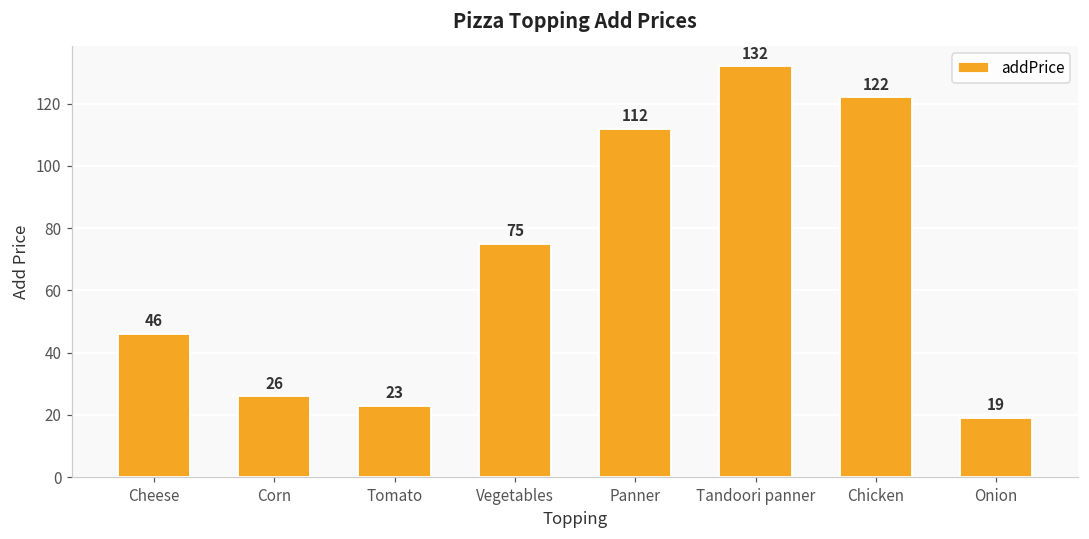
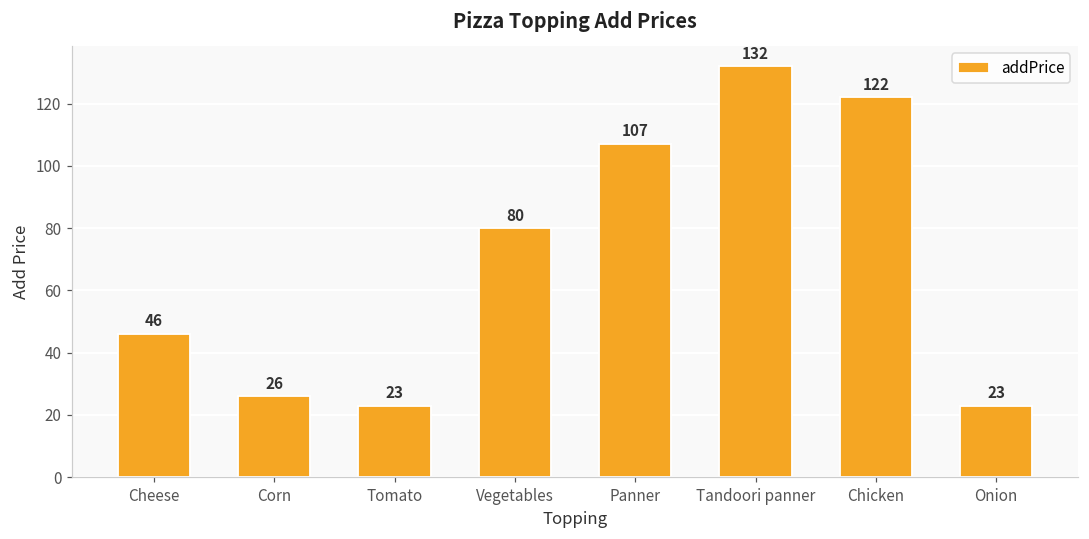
Vegetables: 75 -> 80
Panner: 112 -> 107
Onion: 19 -> 23
